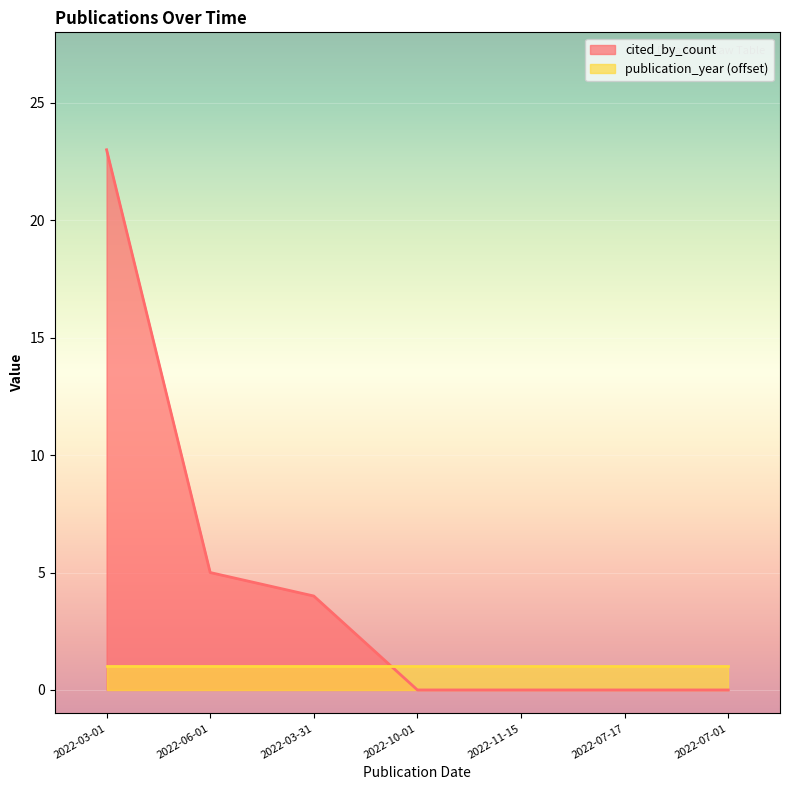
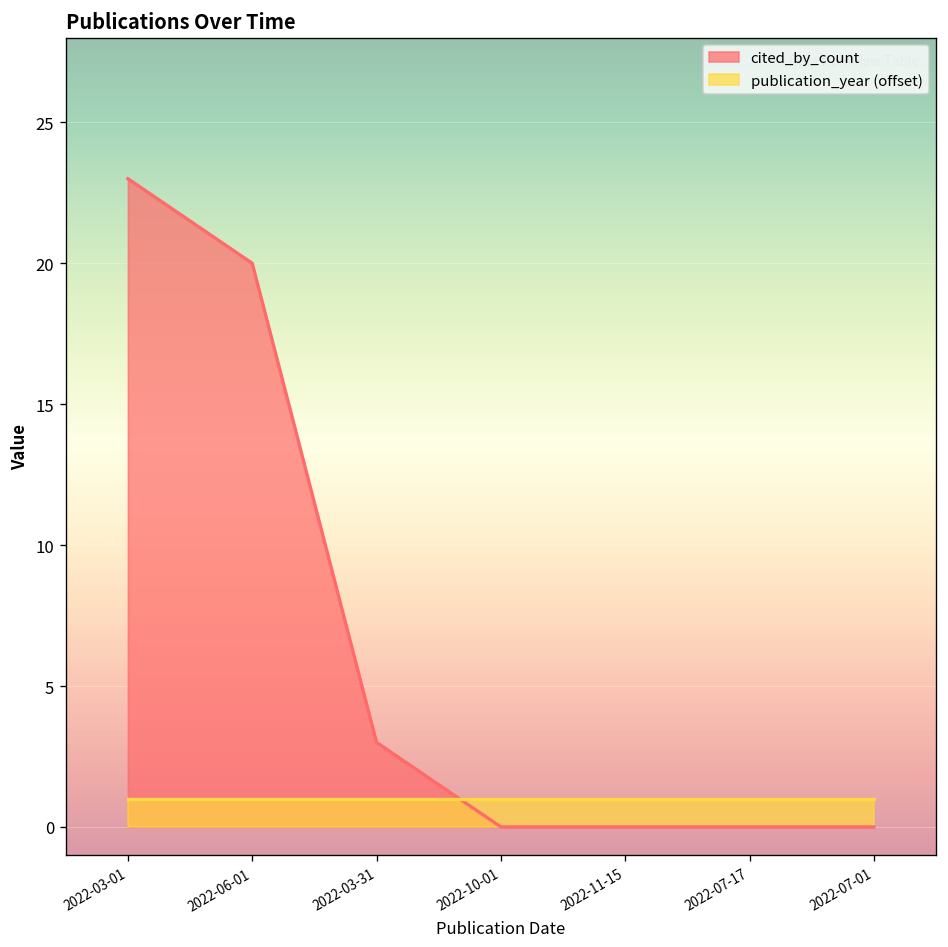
cited_by_count, 2022-06-01: 5 -> 20
cited_by_count, 2022-03-31: 4 -> 3
